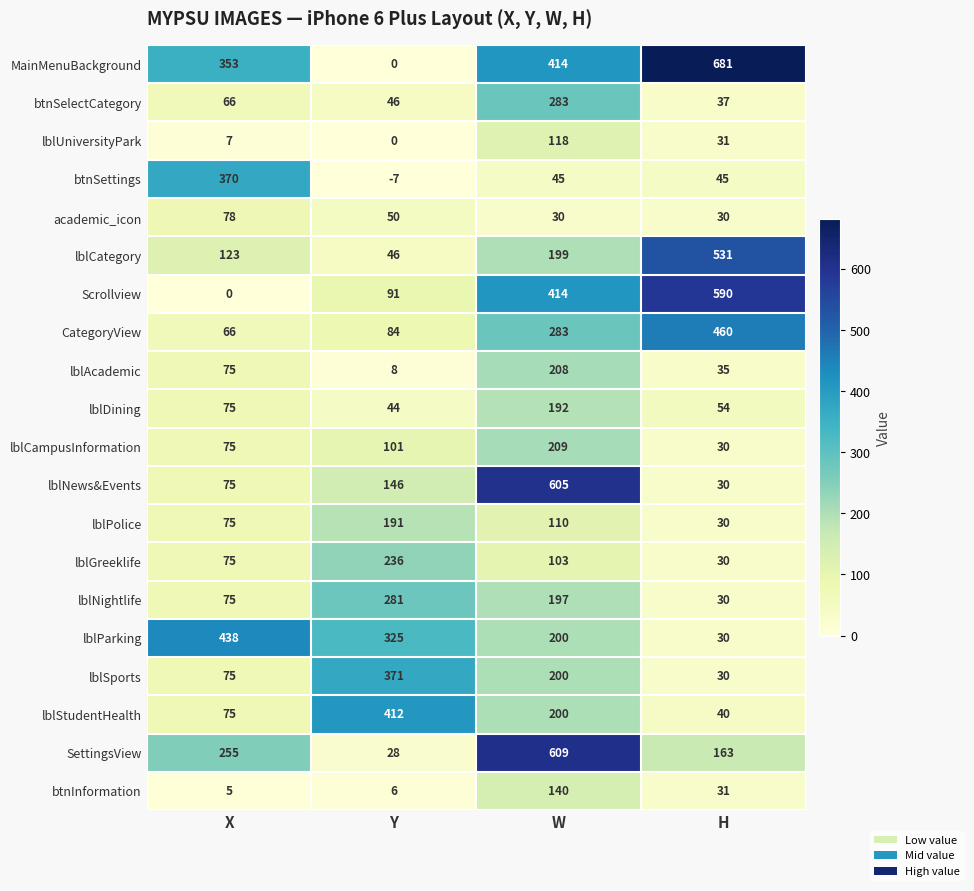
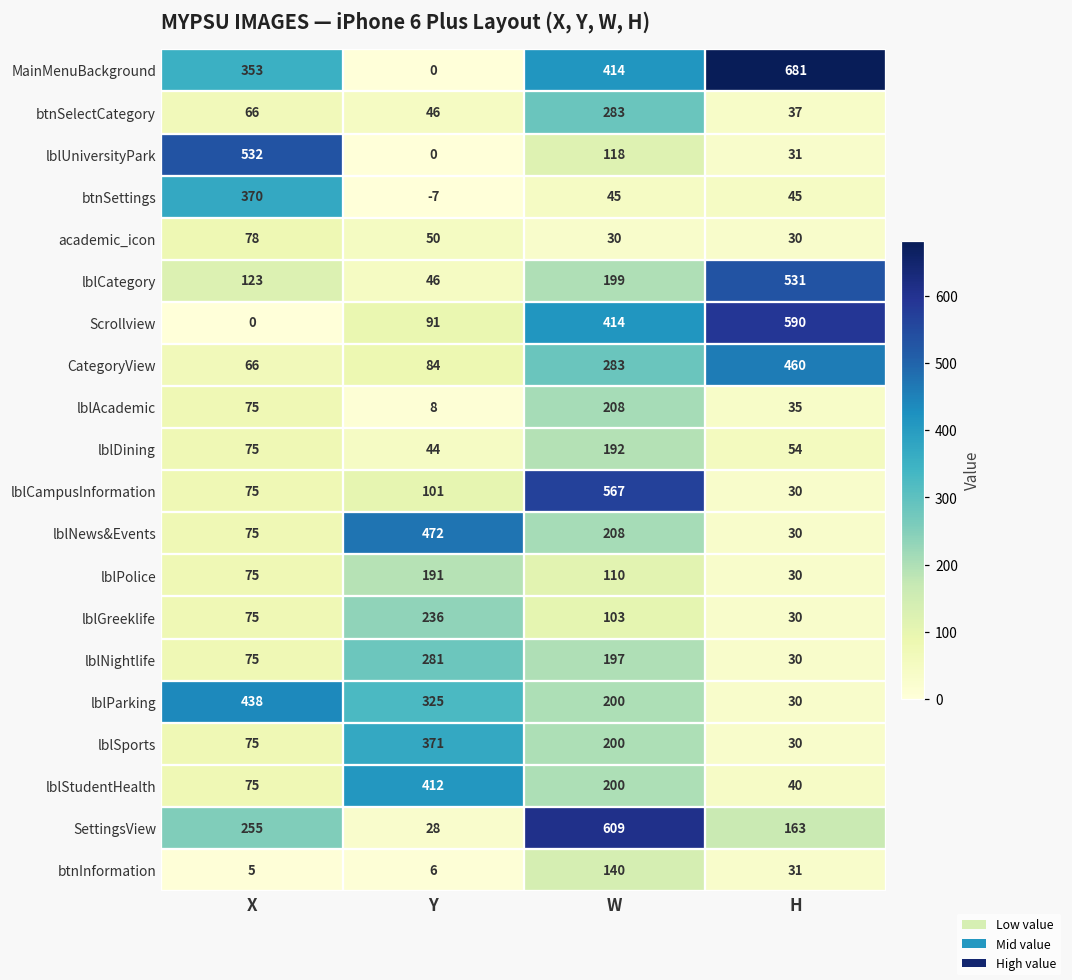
lblUniversityPark, X: 7 -> 532
lblCampusInformation, W: 209 -> 567
lblNews&Events, Y: 146 -> 472
lblNews&Events, W: 605 -> 208
